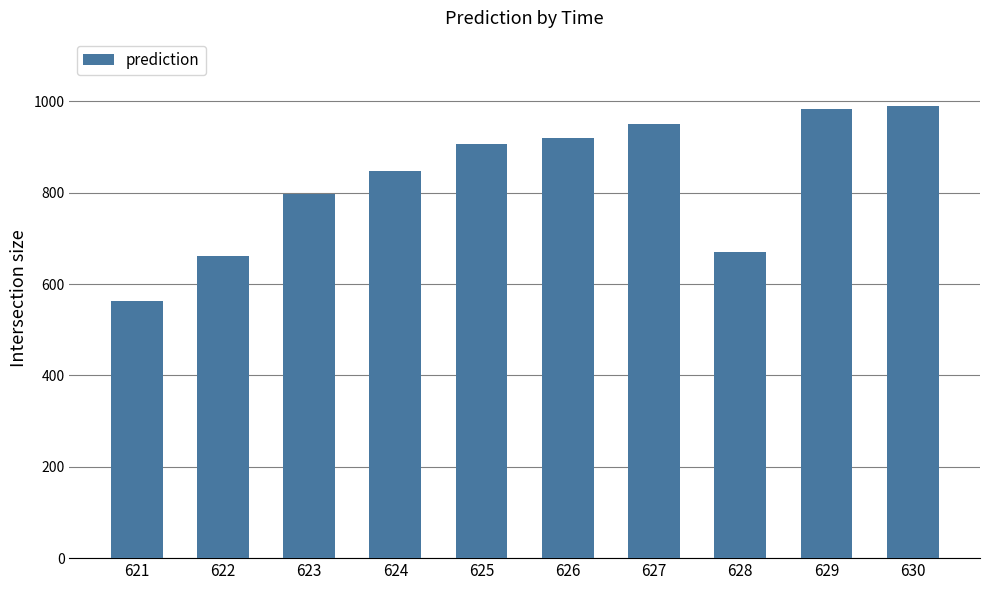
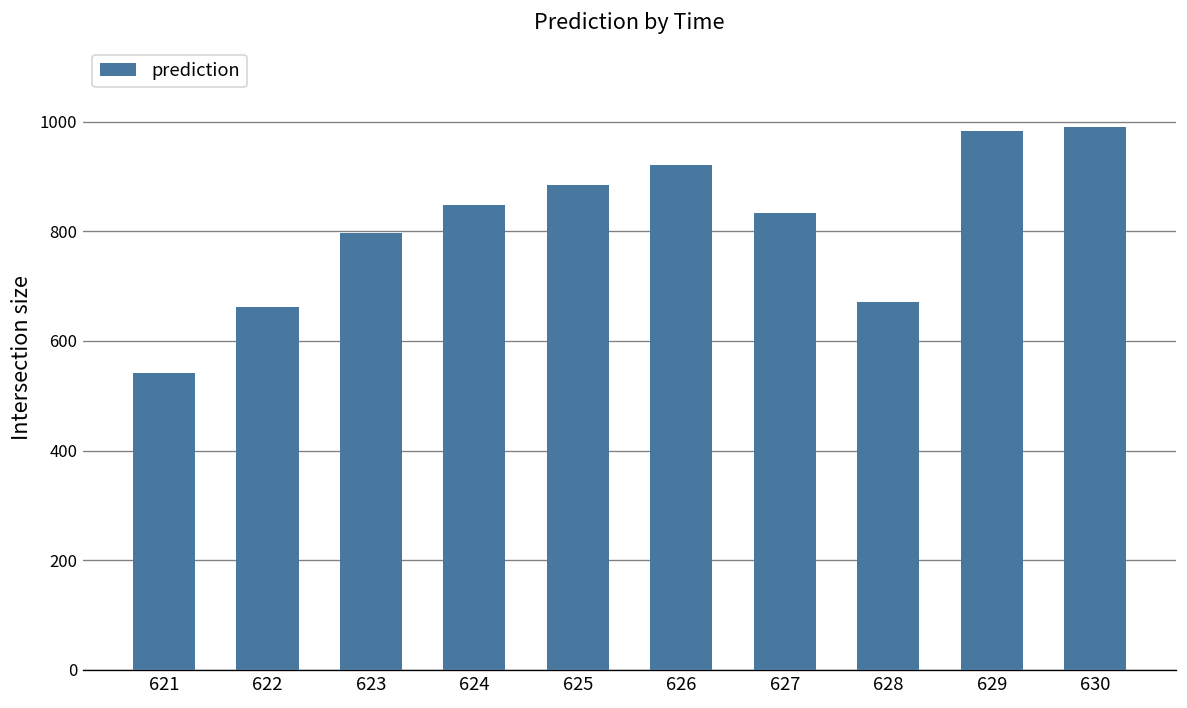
621: 560 -> 540
625: 910 -> 880
627: 950 -> 830
